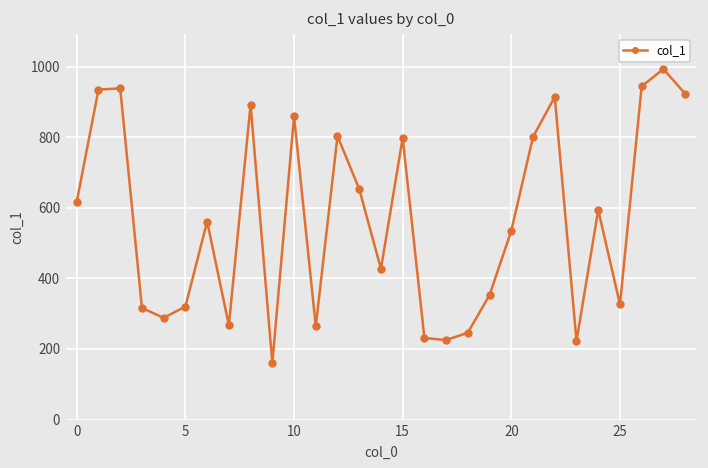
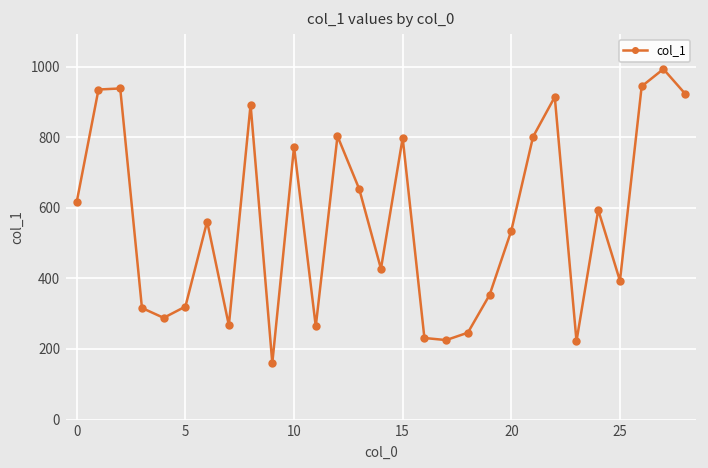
10: 860 -> 770
25: 330 -> 390
